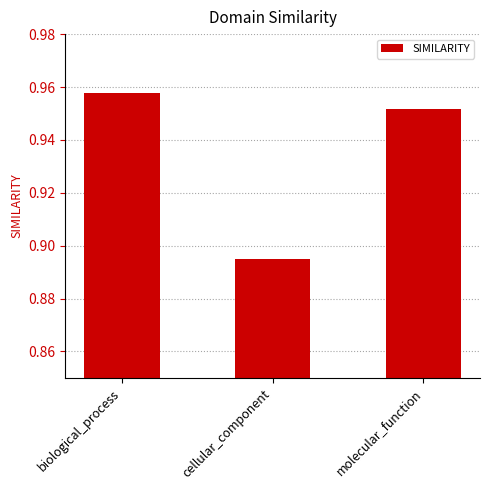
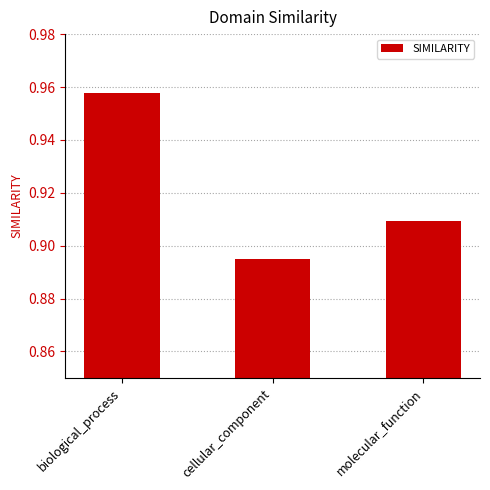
molecular_function: 0.952 -> 0.909
